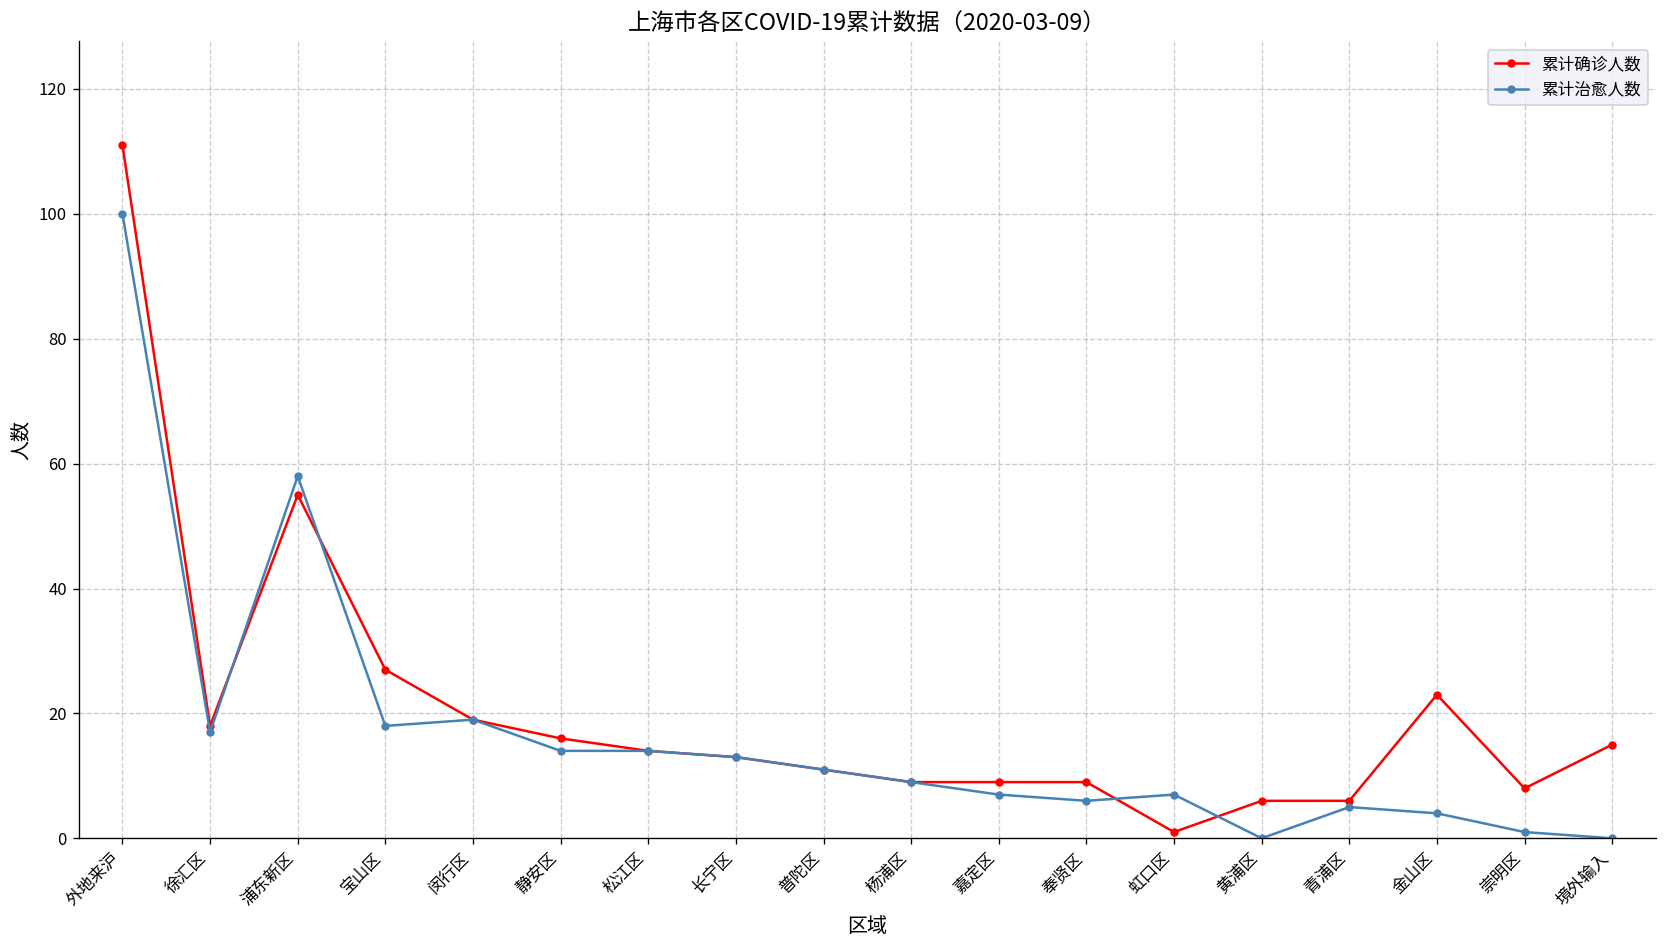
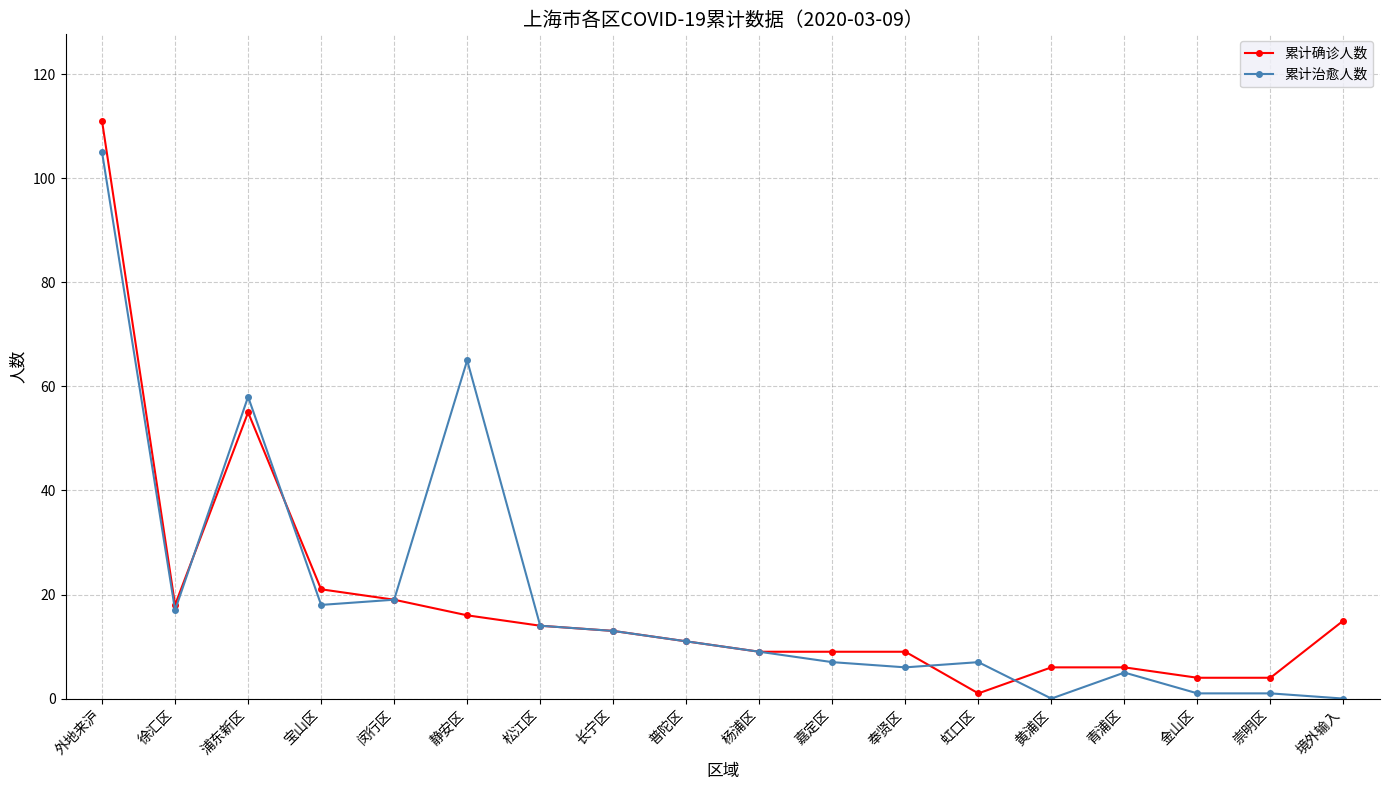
累计治愈人数, 外地来沪: 100 -> 105
累计确诊人数, 宝山区: 27 -> 21
累计治愈人数, 静安区: 14 -> 65
累计确诊人数, 金山区: 23 -> 4
累计治愈人数, 金山区: 4 -> 1
累计确诊人数, 崇明区: 8 -> 4
